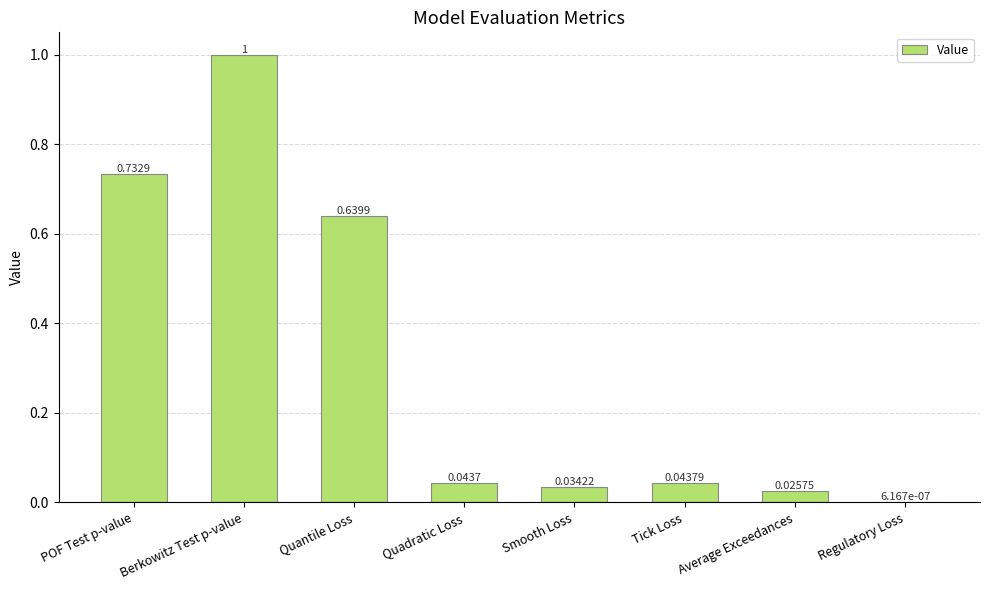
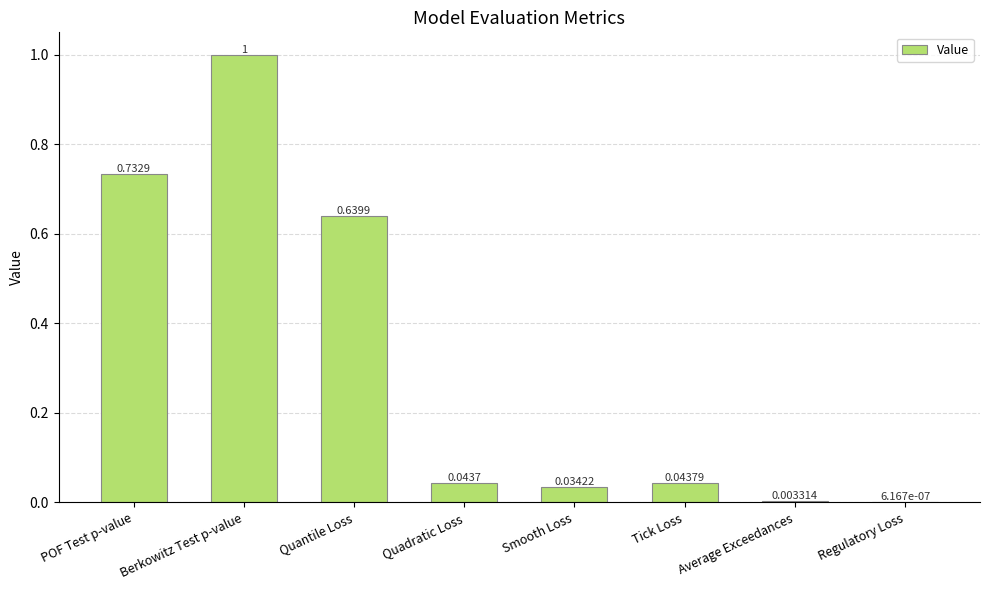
Average Exceedances: 0.02575 -> 0.003314
